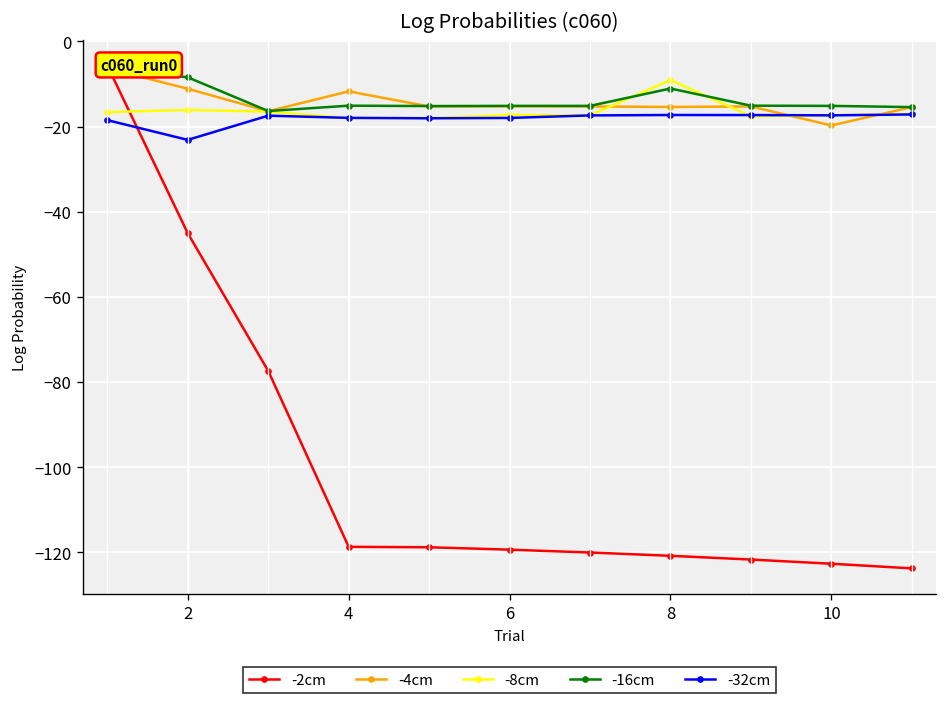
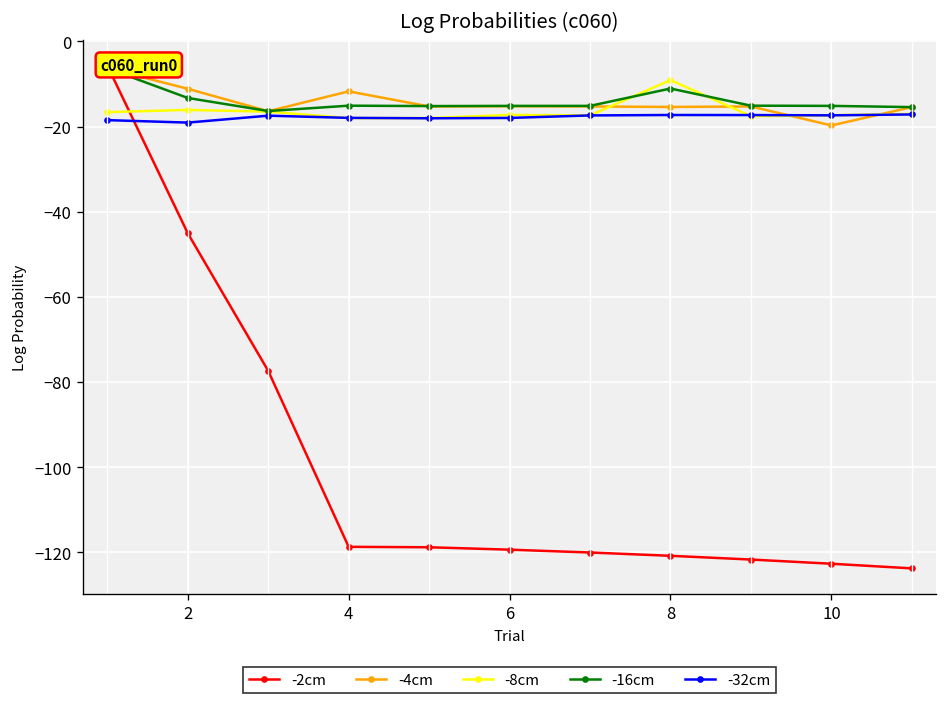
-16cm, 2: -8 -> -13
-32cm, 2: -23 -> -19
